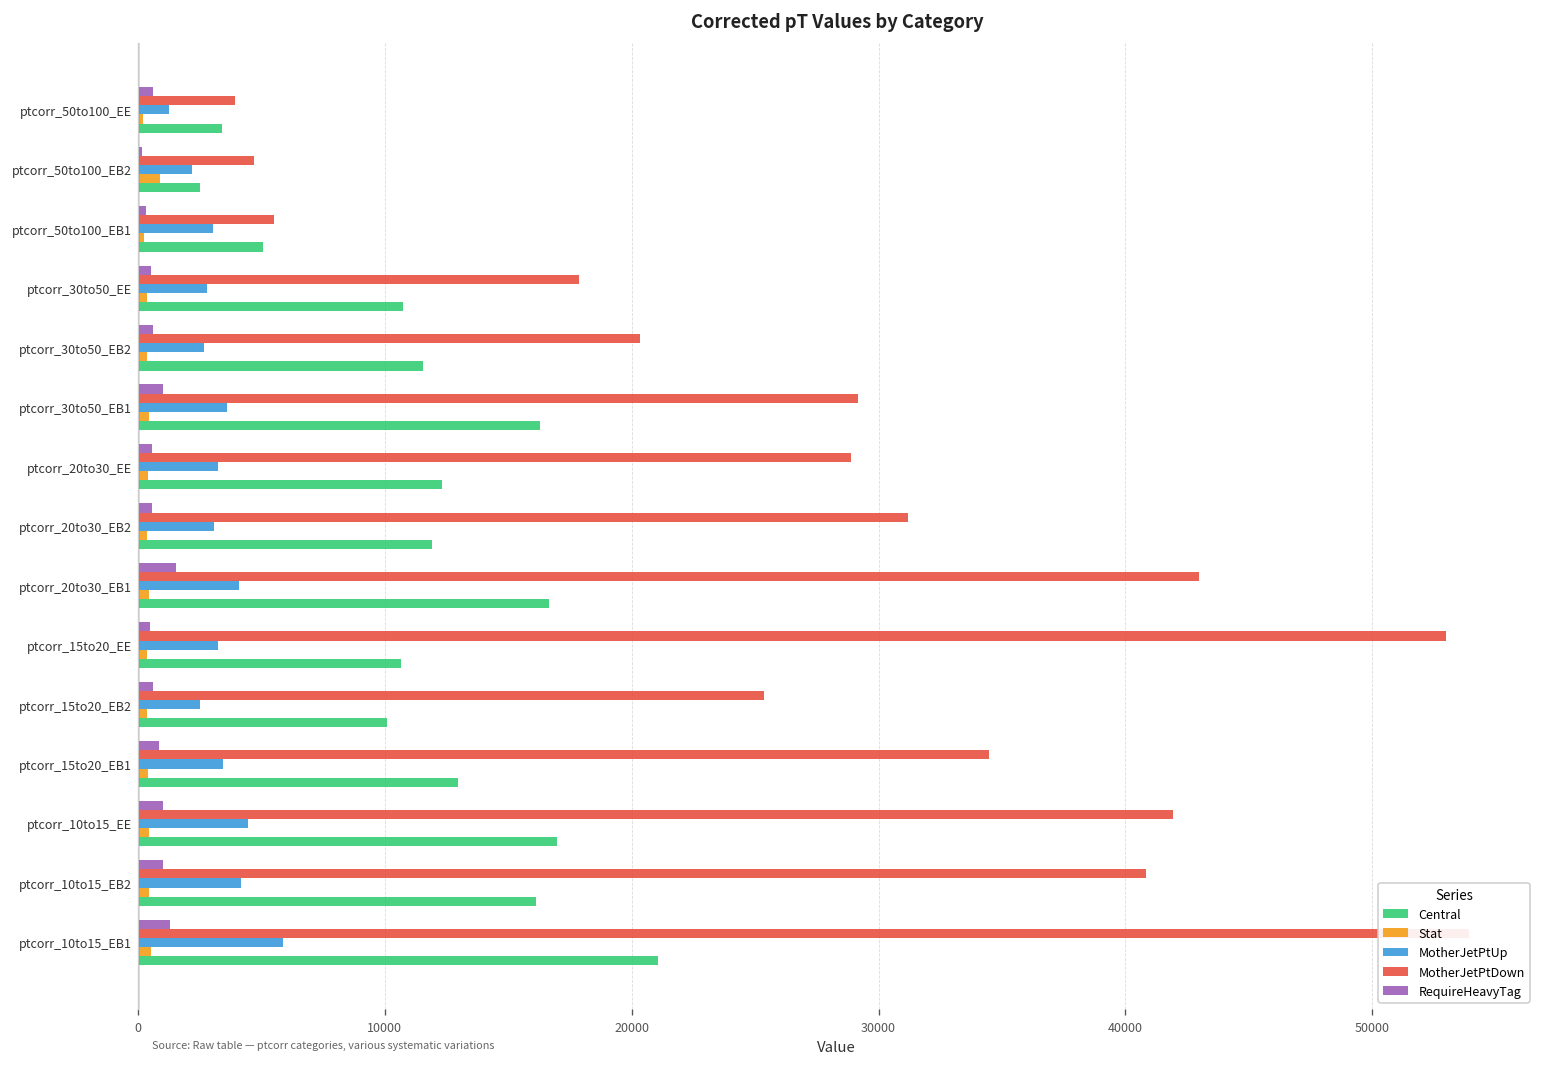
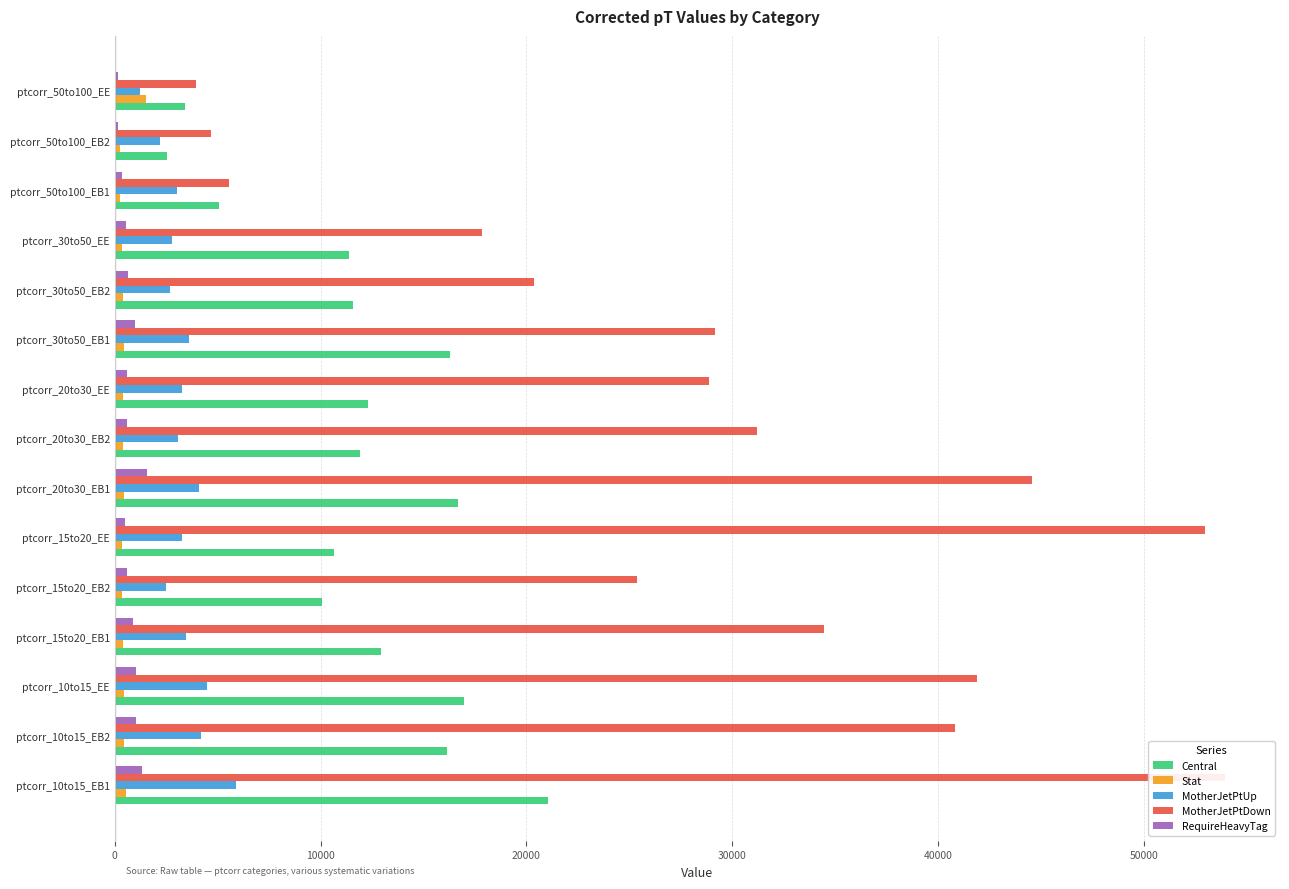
RequireHeavyTag, ptcorr_50to100_EE: 600 -> 200
Stat, ptcorr_50to100_EE: 200 -> 1500
Stat, ptcorr_50to100_EB2: 900 -> 200
Central, ptcorr_30to50_EE: 10700 -> 11400
MotherJetPtDown, ptcorr_20to30_EB1: 43000 -> 44600
